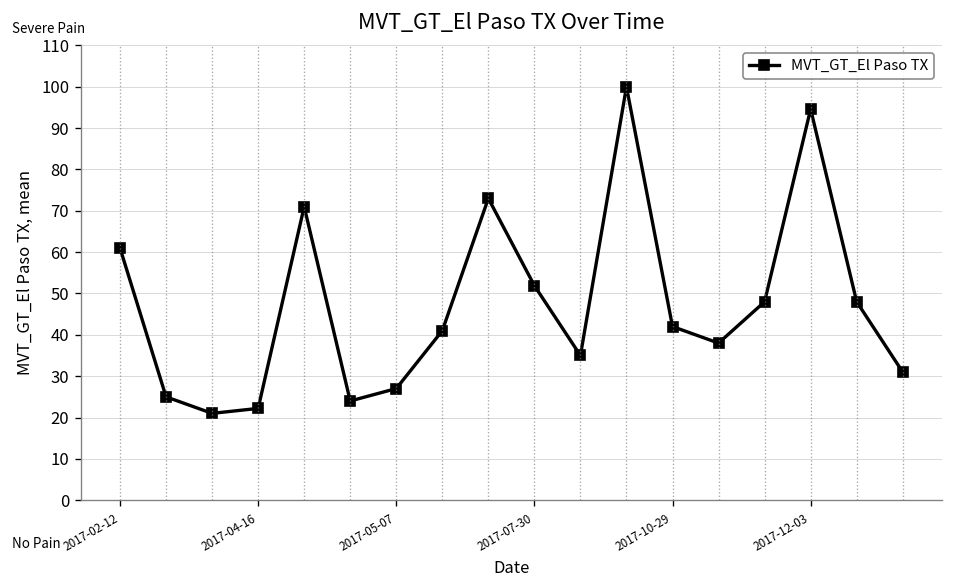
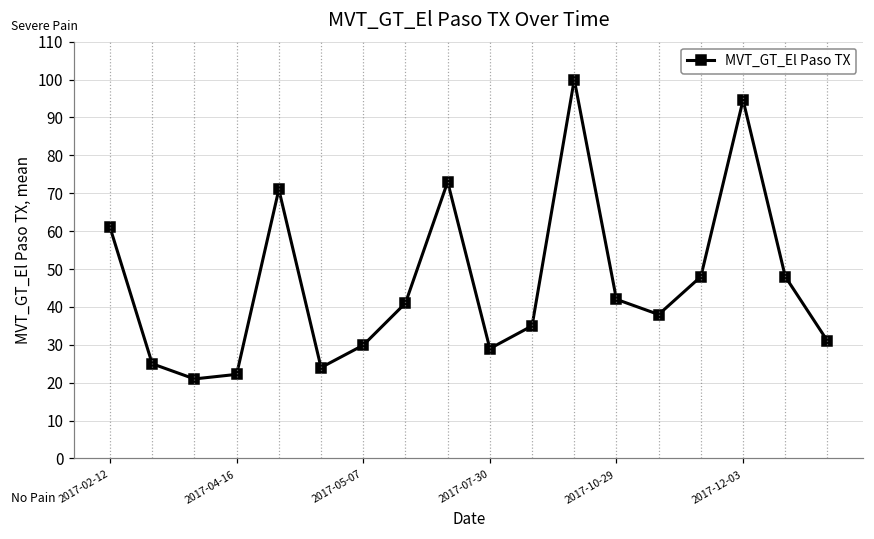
2017-05-07: 27 -> 30
2017-07-30: 52 -> 29
